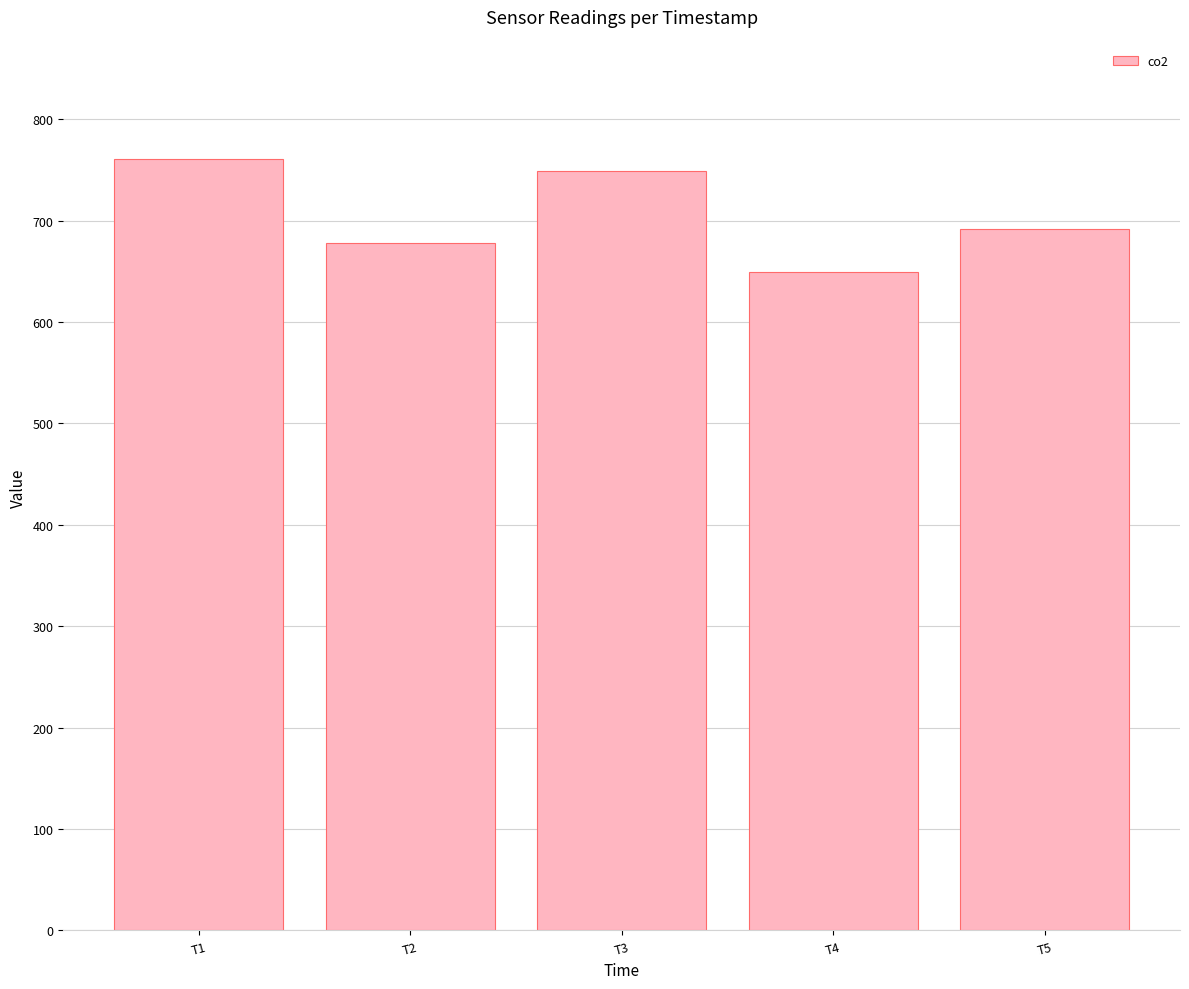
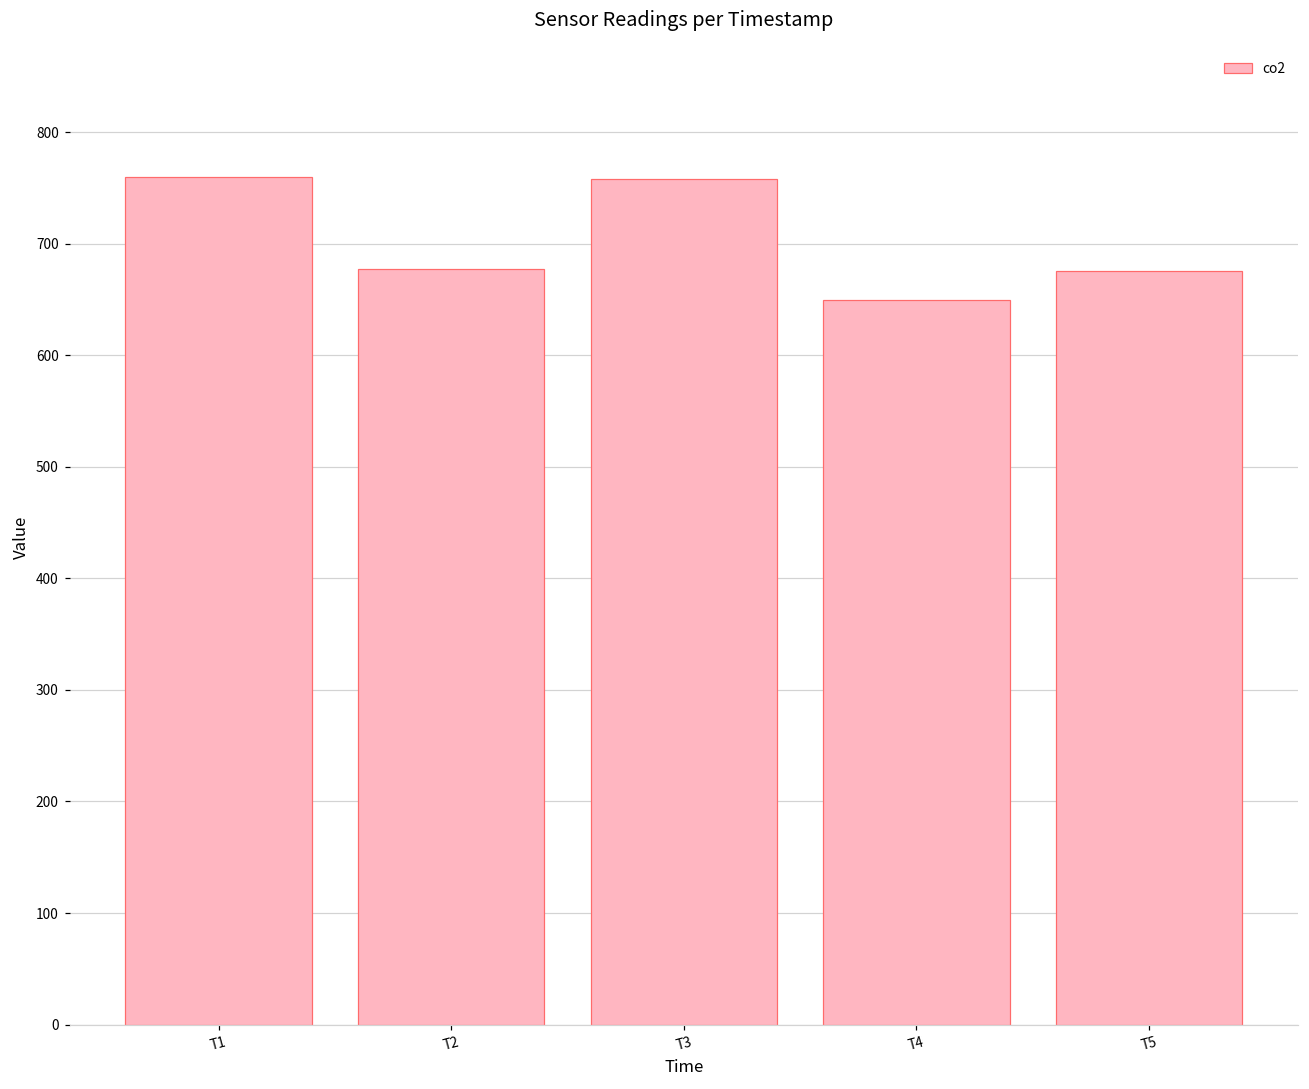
T3: 749 -> 759
T5: 692 -> 675
